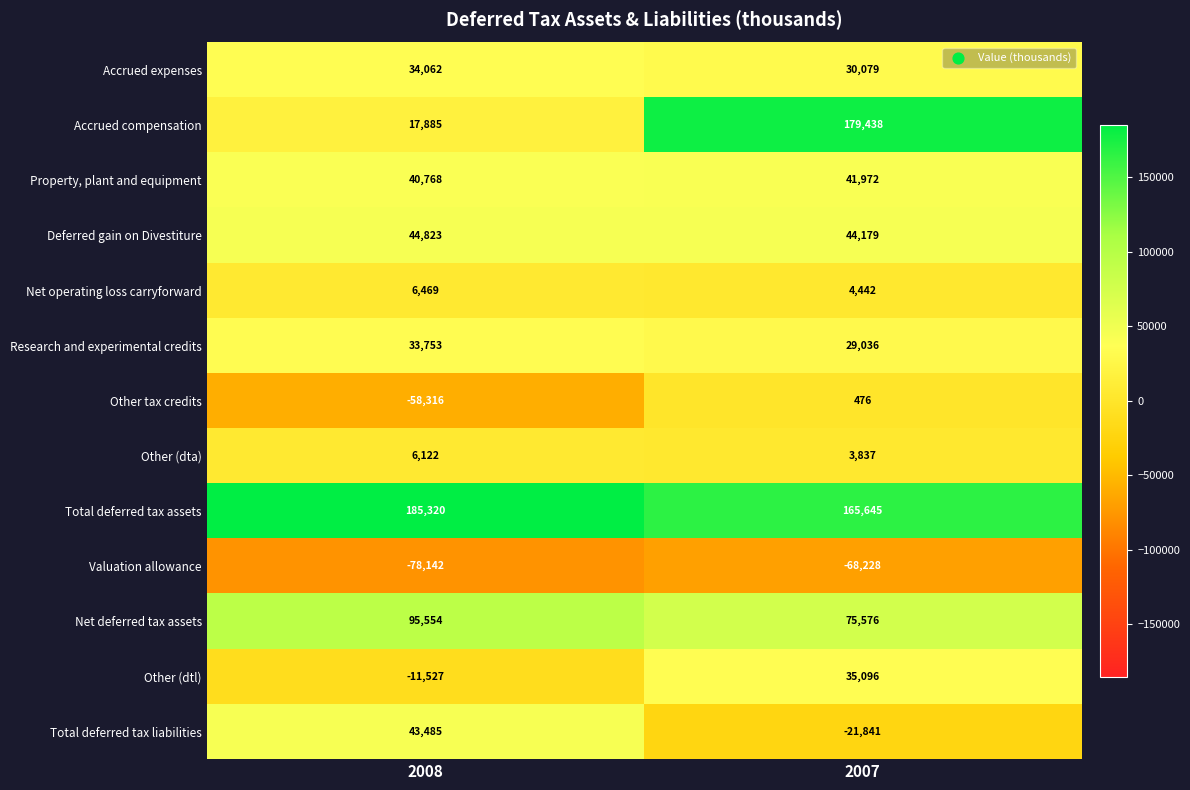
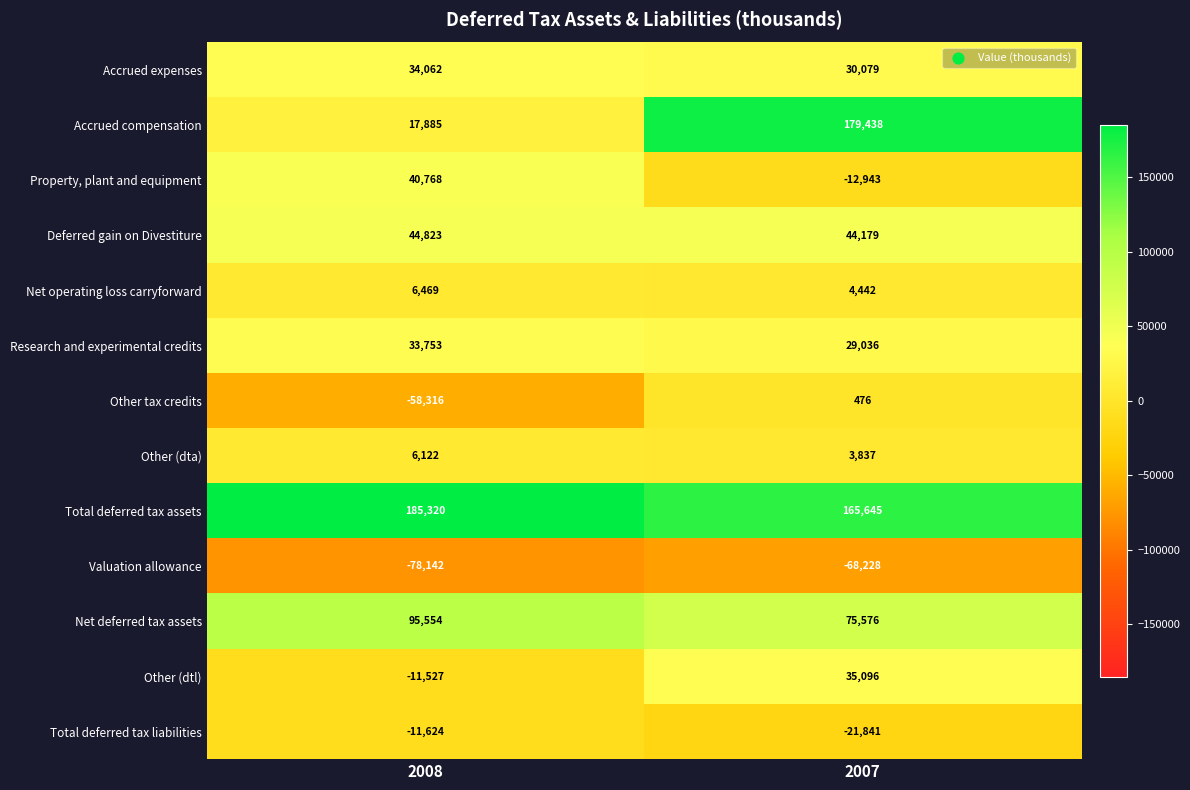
Property, plant and equipment, 2007: 41,972 -> -12,943
Total deferred tax liabilities, 2008: 43,485 -> -11,624
